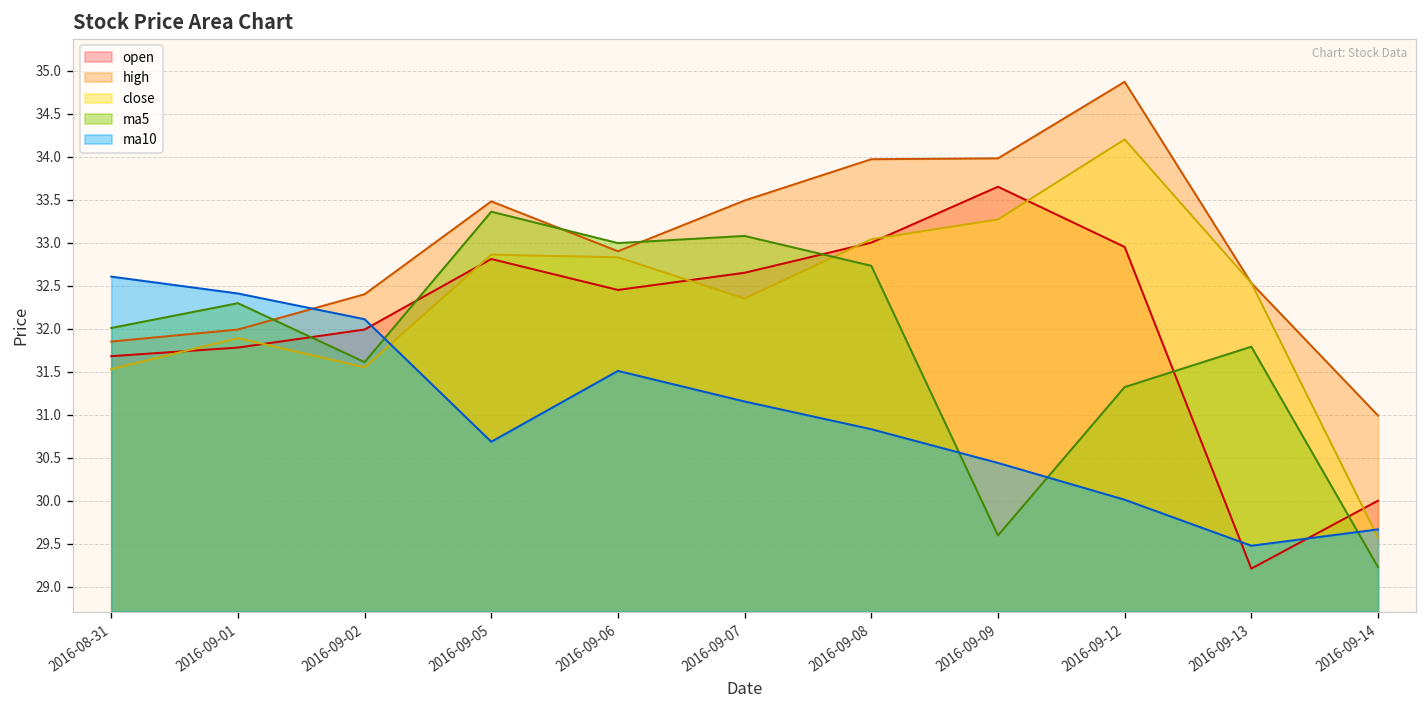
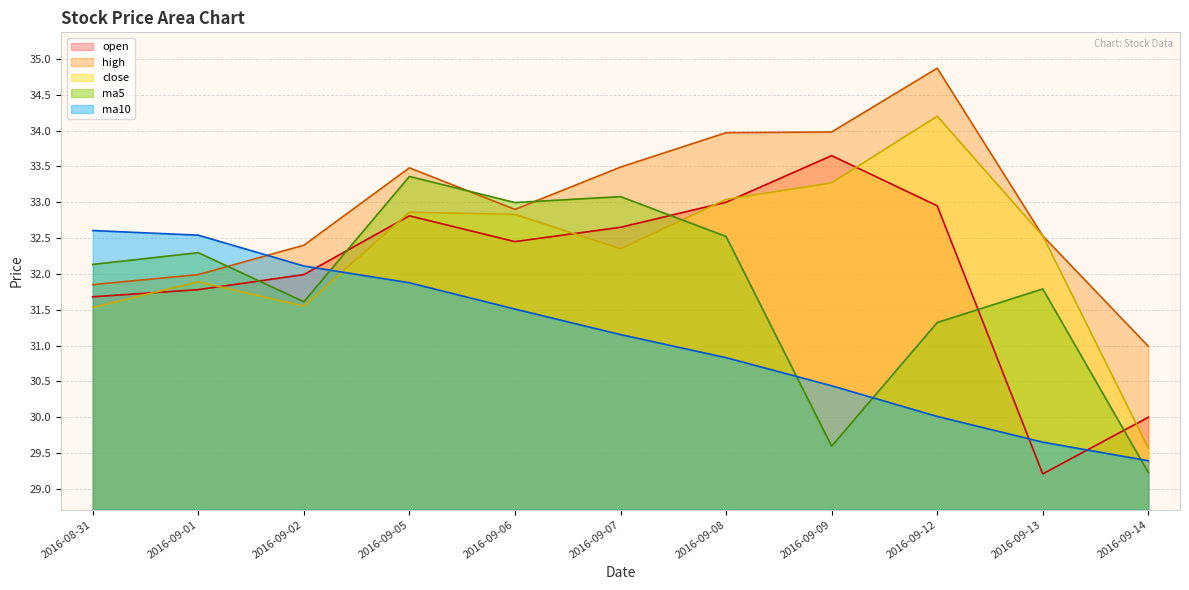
ma5, 2016-08-31: 32.0 -> 32.1
ma10, 2016-09-01: 32.4 -> 32.5
ma10, 2016-09-05: 30.7 -> 31.9
ma5, 2016-09-08: 32.7 -> 32.5
ma10, 2016-09-13: 29.5 -> 29.7
ma10, 2016-09-14: 29.7 -> 29.4
